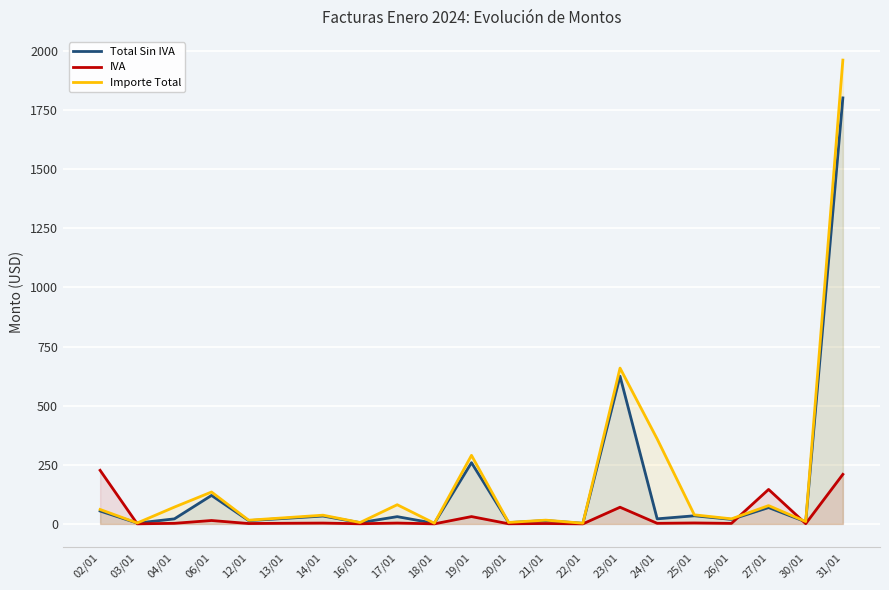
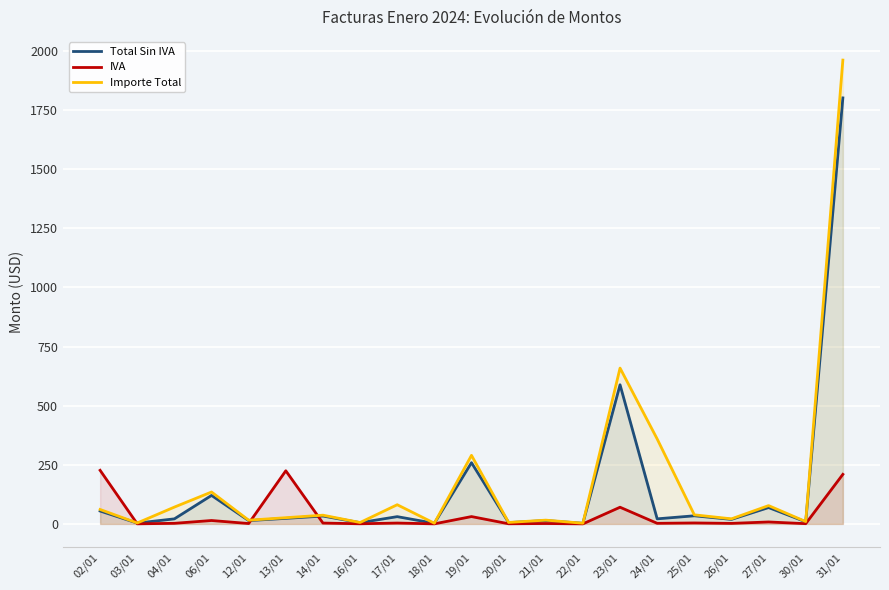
IVA, 13/01: 0 -> 220
Total Sin IVA, 23/01: 620 -> 590
IVA, 27/01: 150 -> 10
